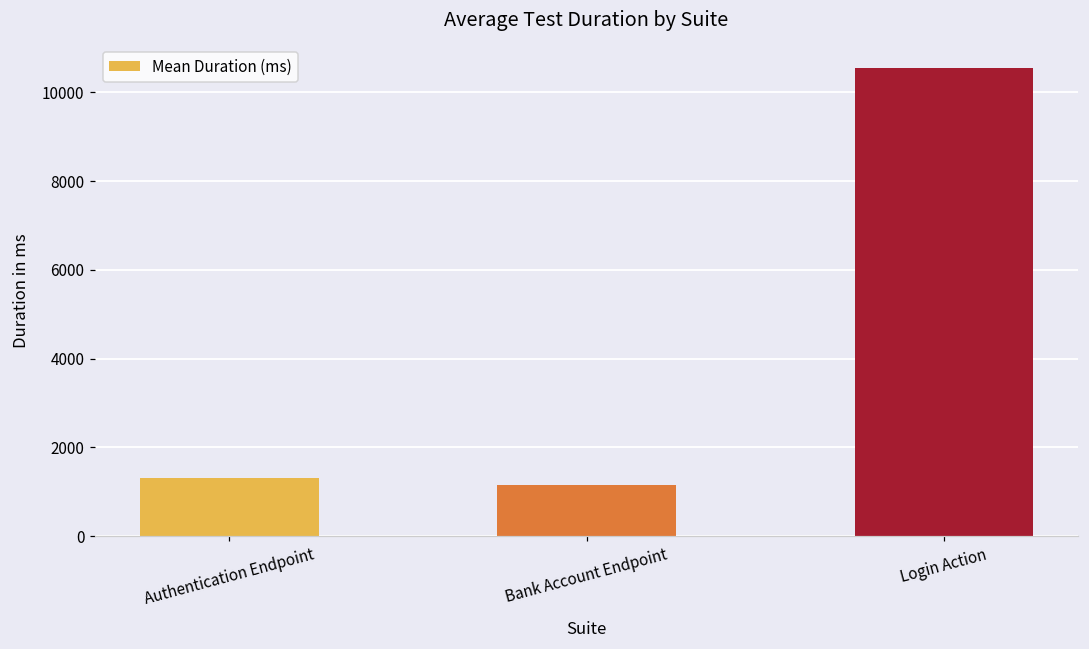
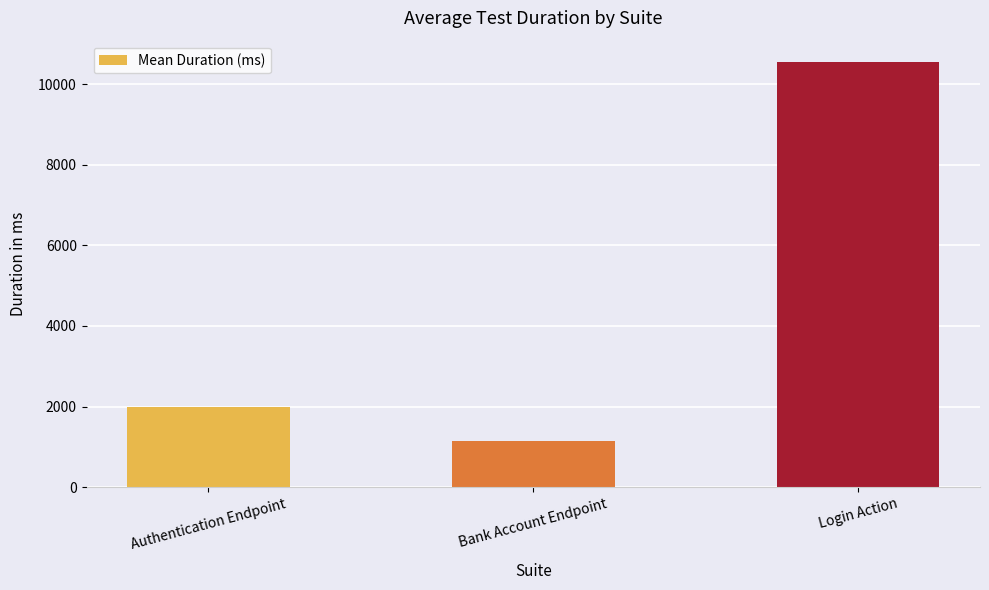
Authentication Endpoint: 1300 -> 2000
